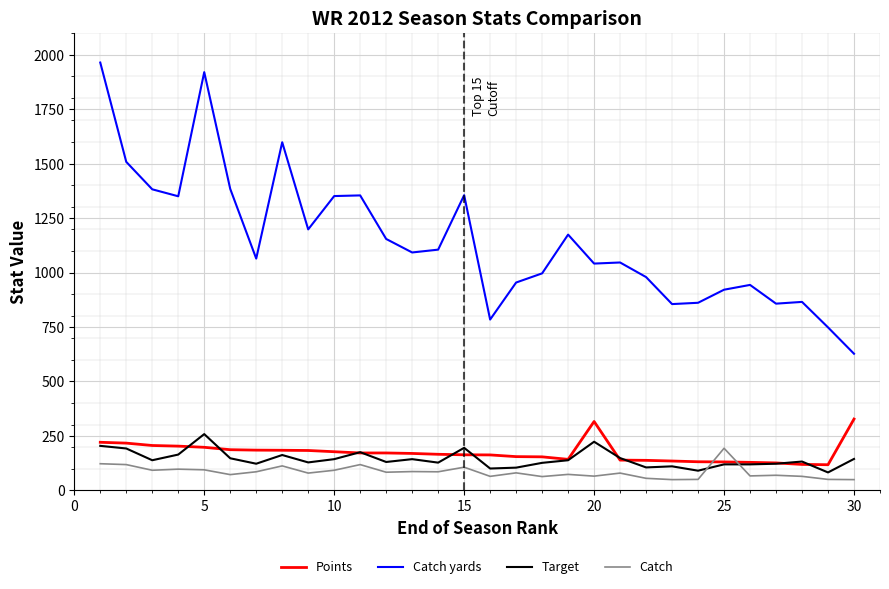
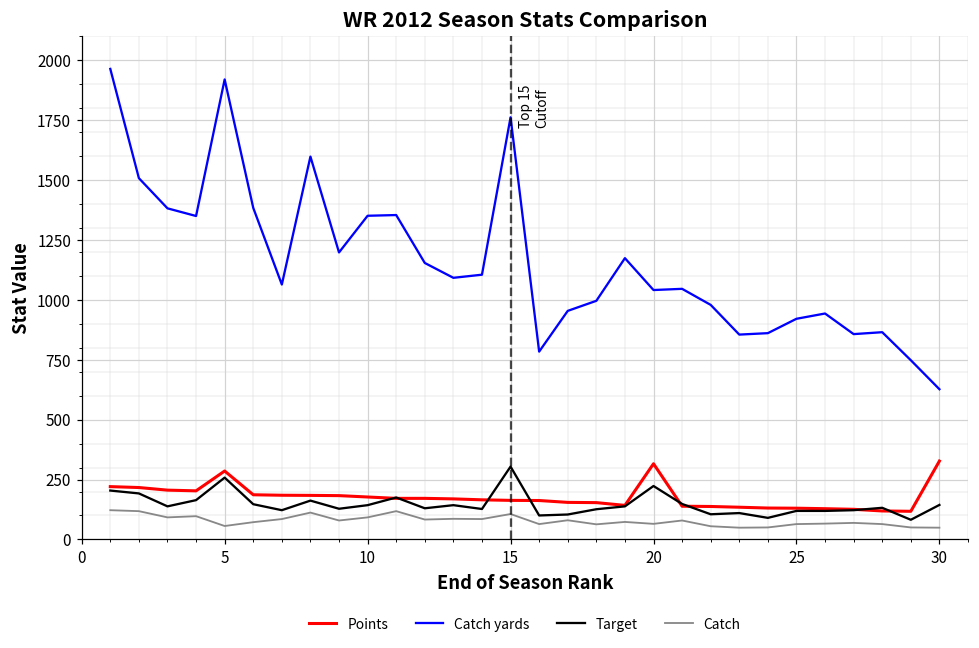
Points, 5: 200 -> 290
Catch, 5: 90 -> 60
Catch yards, 15: 1360 -> 1760
Target, 15: 200 -> 300
Catch, 25: 190 -> 60
